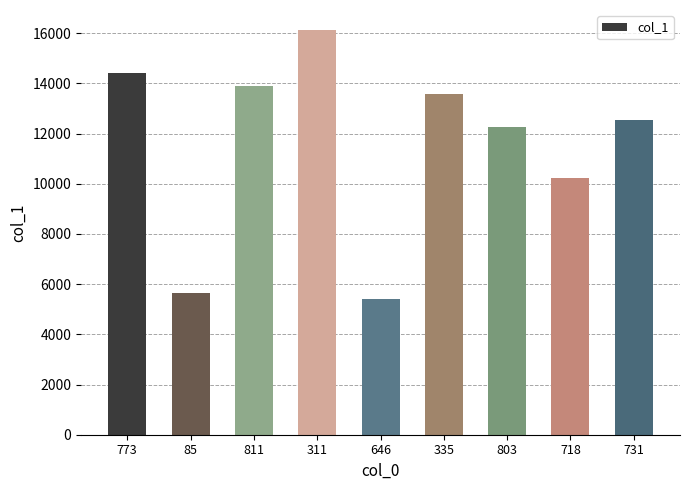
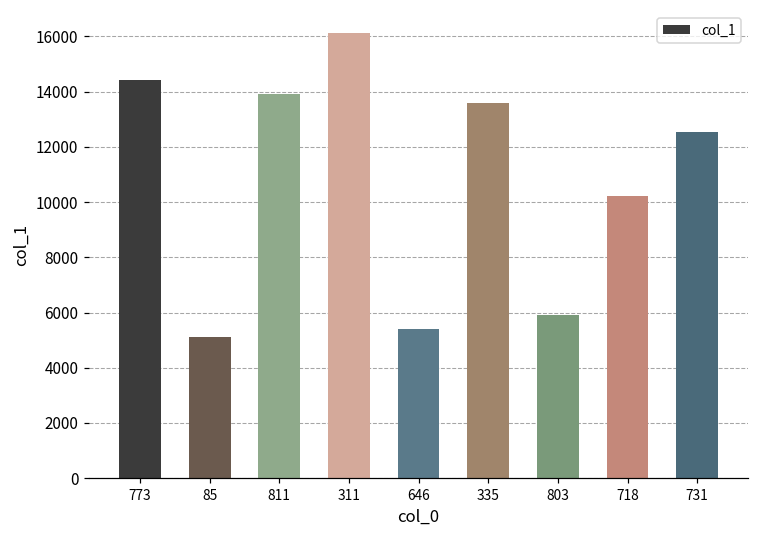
85: 5700 -> 5100
803: 12300 -> 5900
